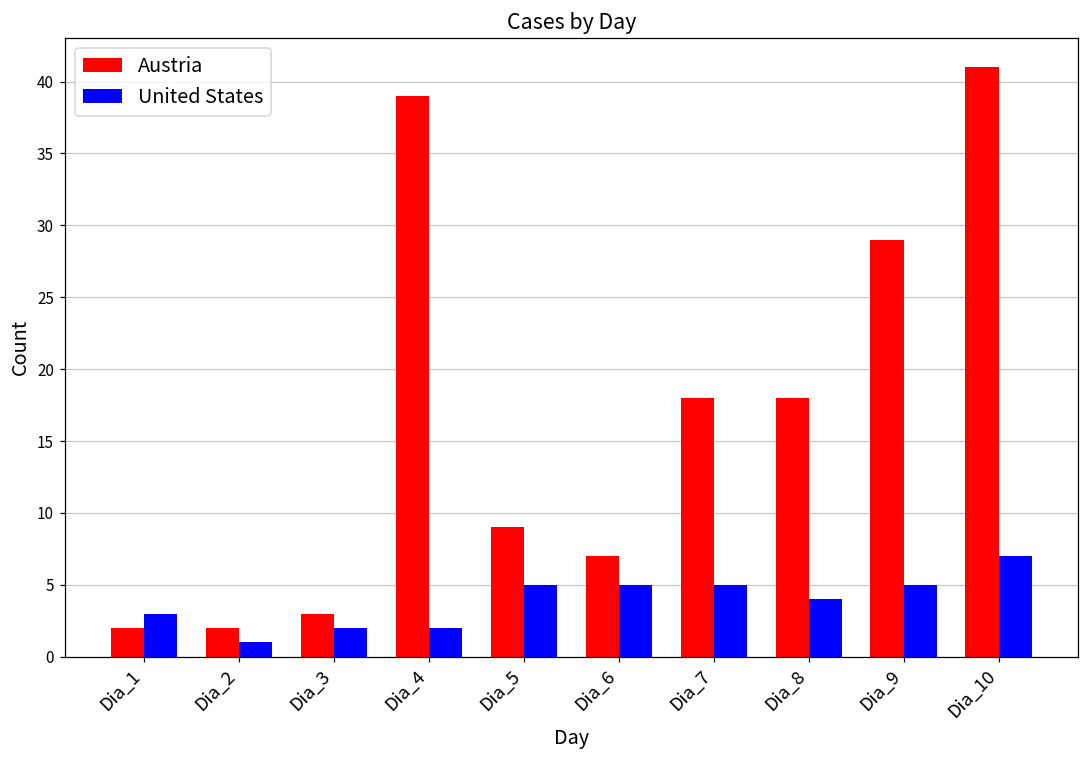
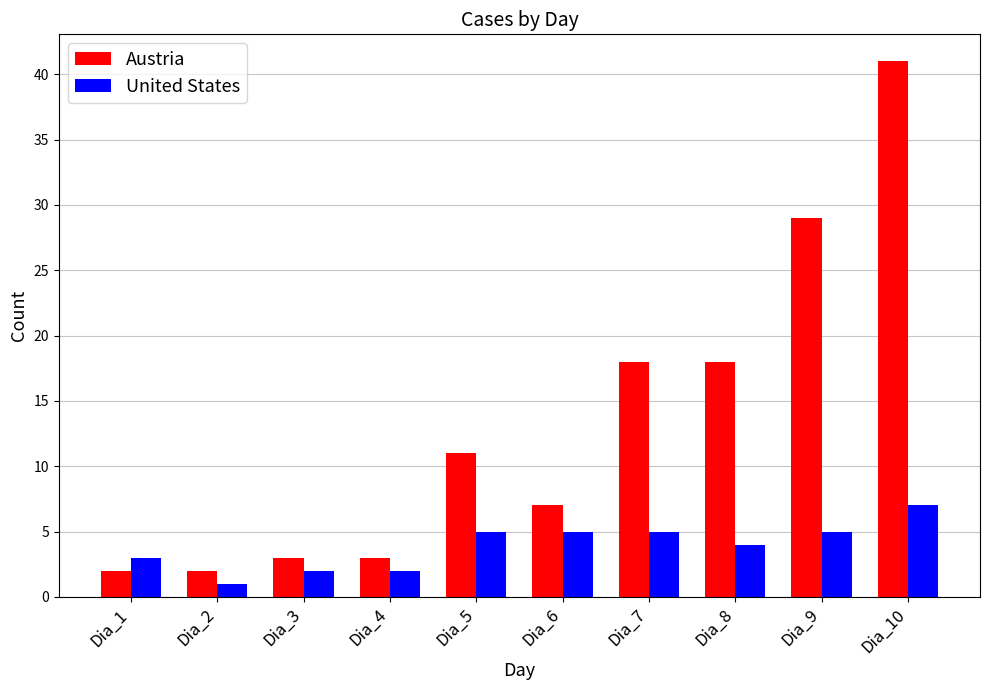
Austria, Dia_4: 39 -> 3
Austria, Dia_5: 9 -> 11
